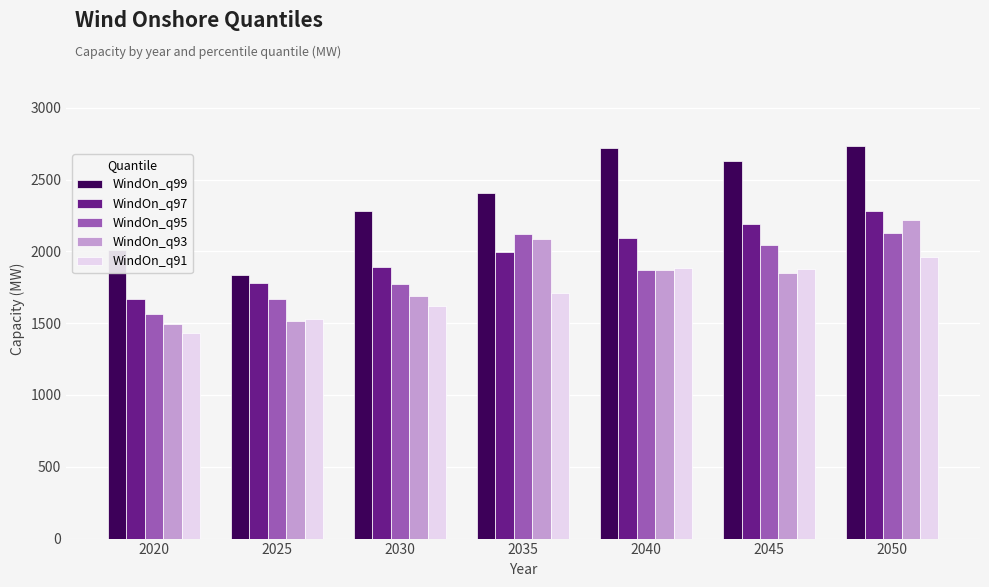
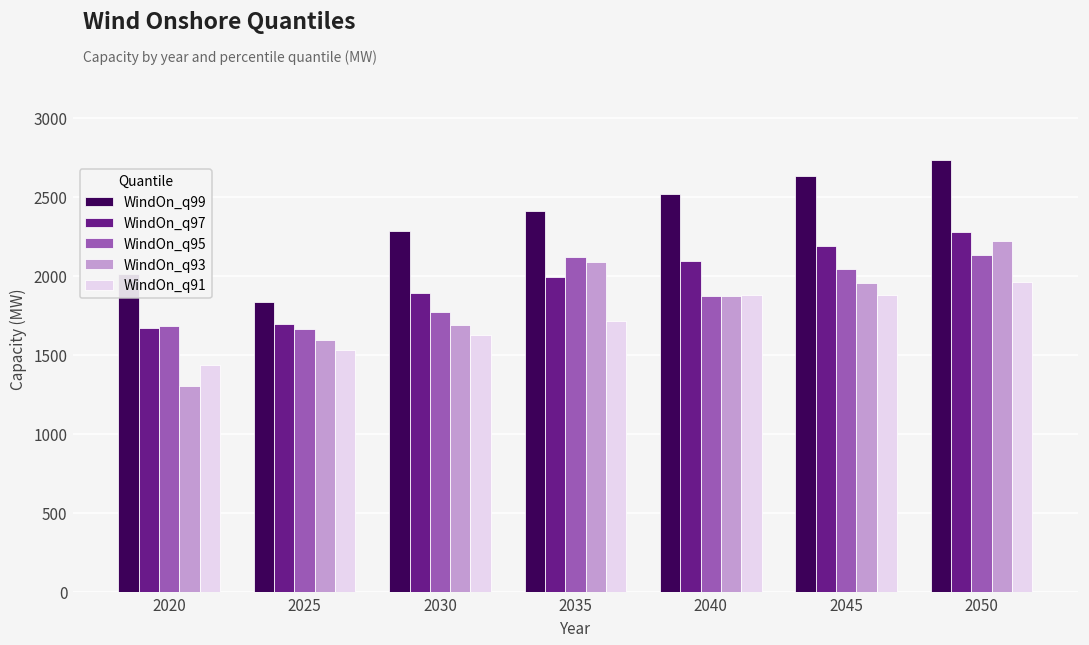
WindOn_q95, 2020: 1560 -> 1680
WindOn_q93, 2020: 1500 -> 1300
WindOn_q97, 2025: 1780 -> 1690
WindOn_q93, 2025: 1520 -> 1590
WindOn_q99, 2040: 2720 -> 2520
WindOn_q93, 2045: 1850 -> 1960
